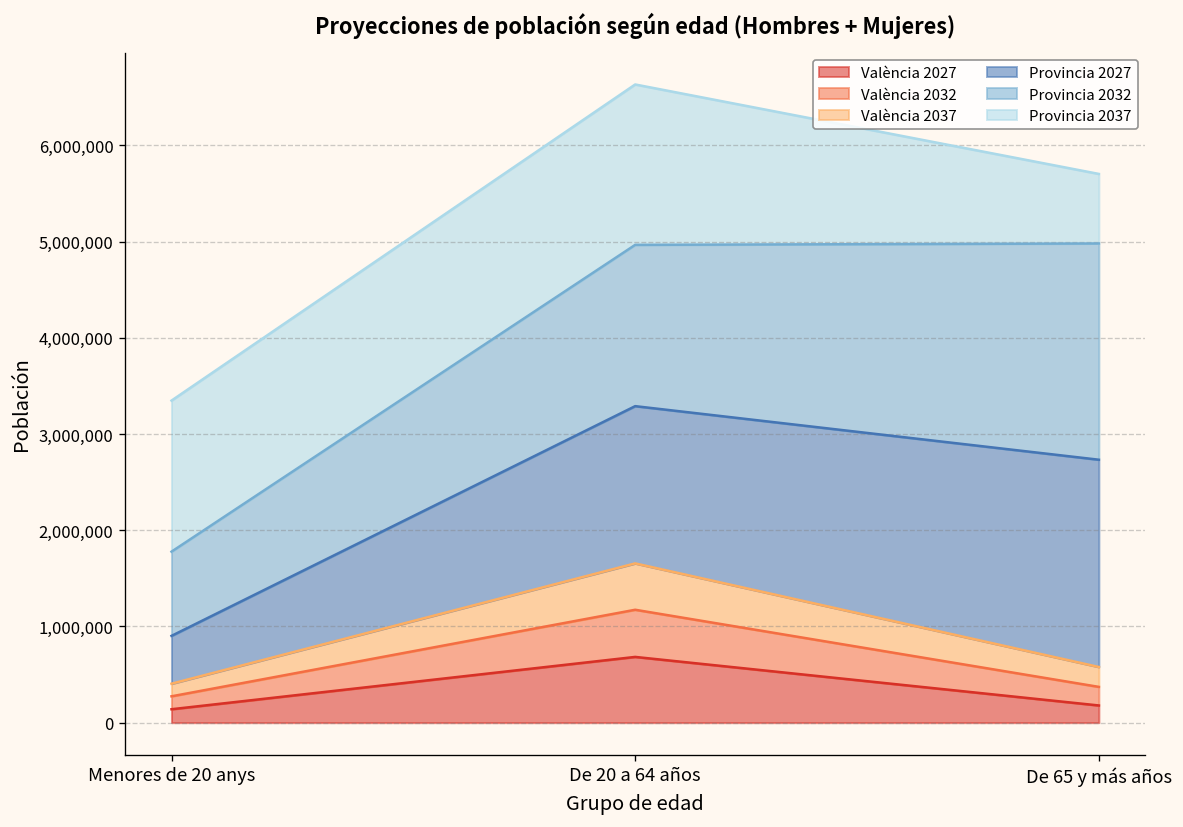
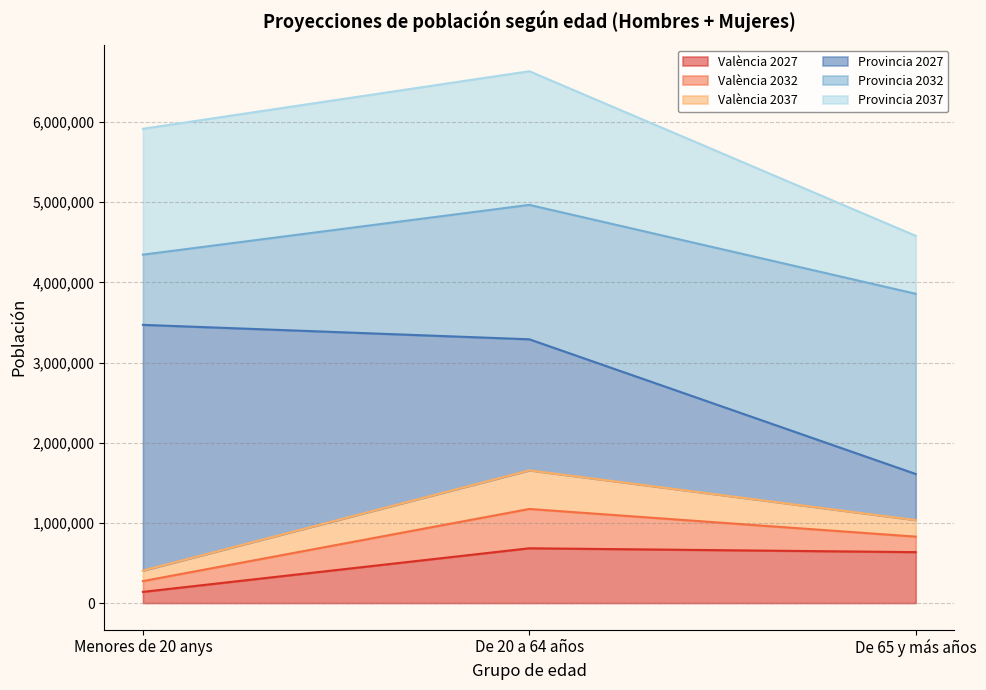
Provincia 2027, Menores de 20 anys: 500,000 -> 3,100,000
València 2027, De 65 y más años: 200,000 -> 600,000
Provincia 2027, De 65 y más años: 2,200,000 -> 600,000
